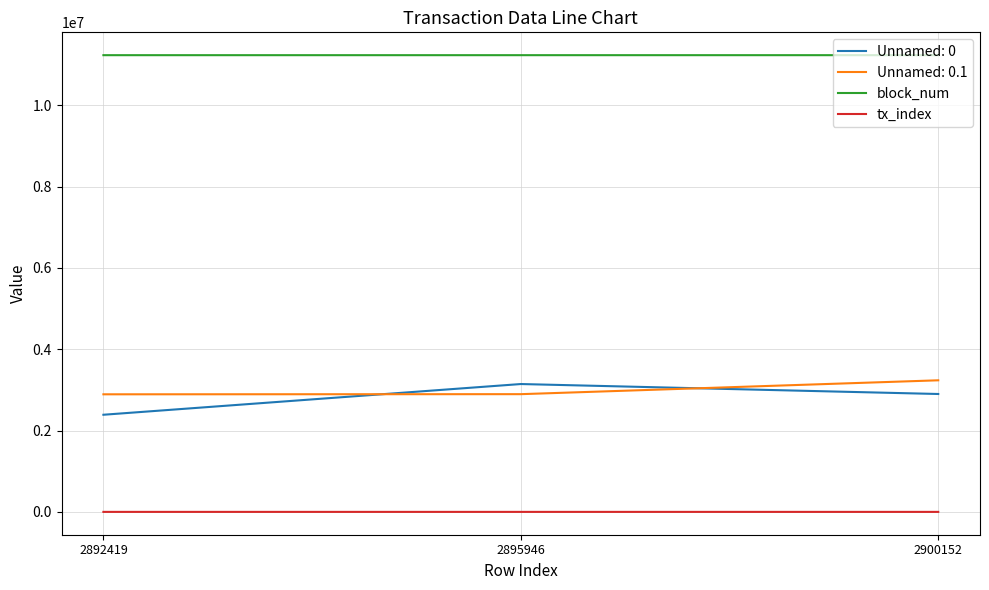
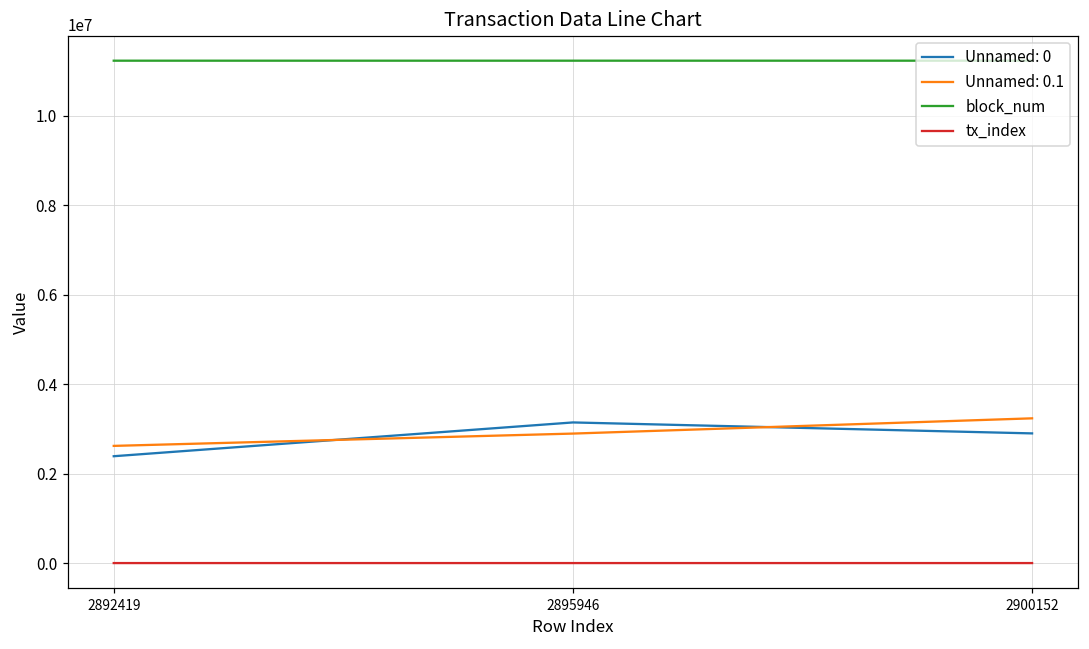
Unnamed: 0.1, 2892419: 2900000 -> 2600000
